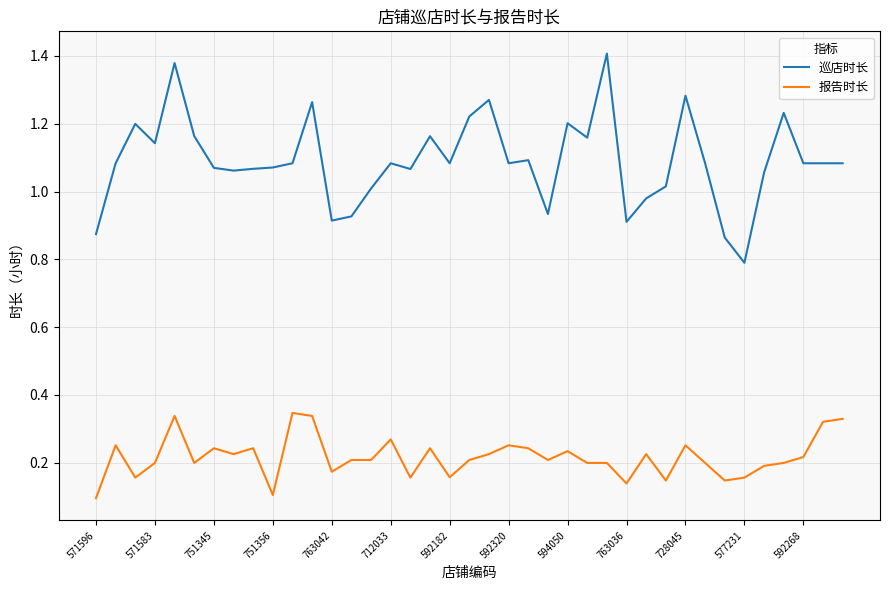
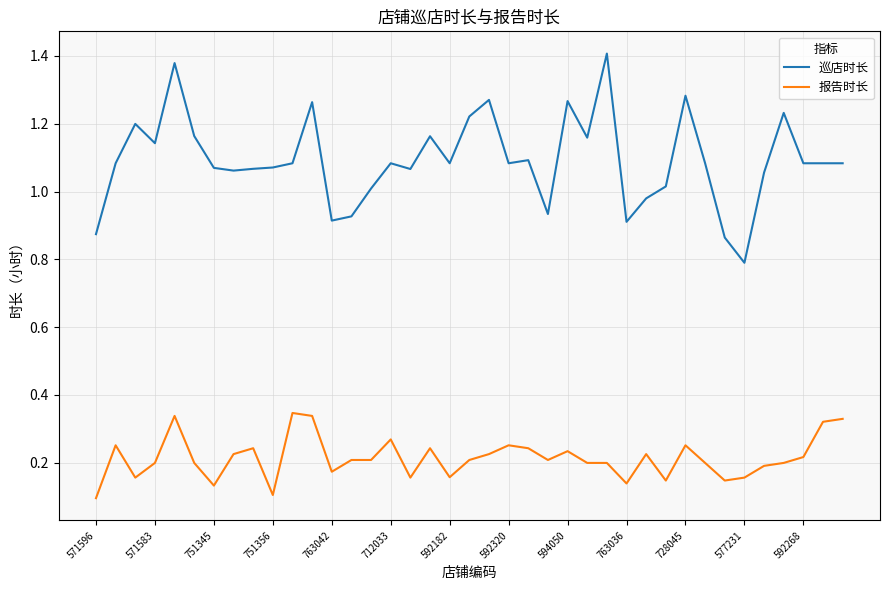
报告时长, 751345: 0.24 -> 0.13
巡店时长, 594050: 1.20 -> 1.27
